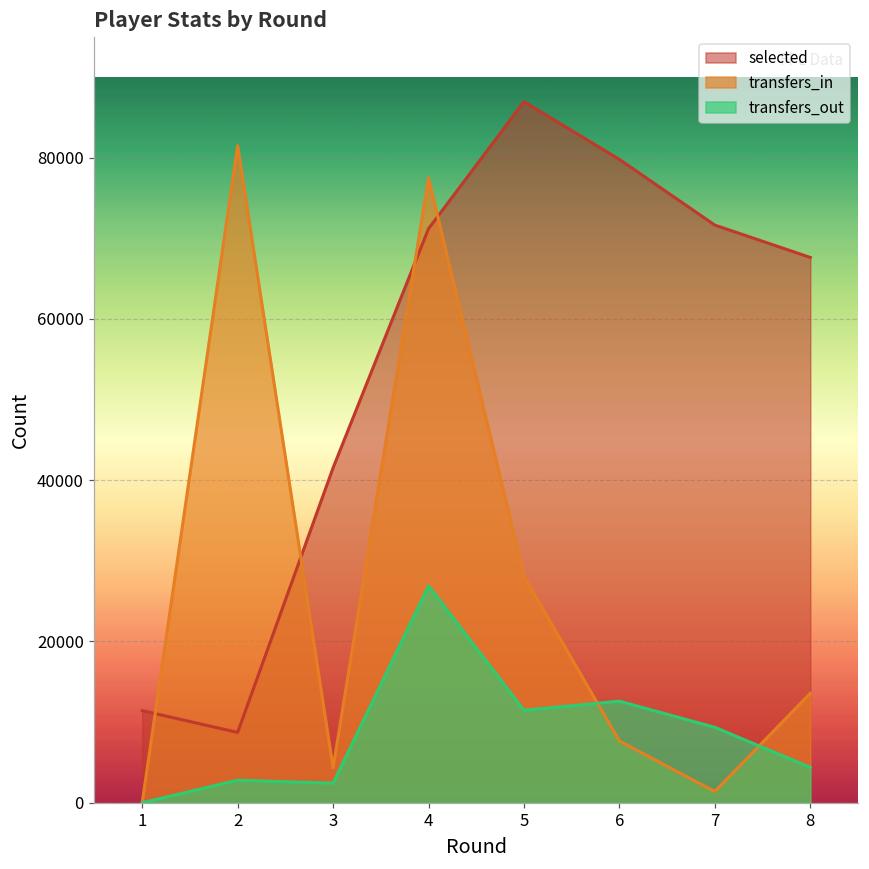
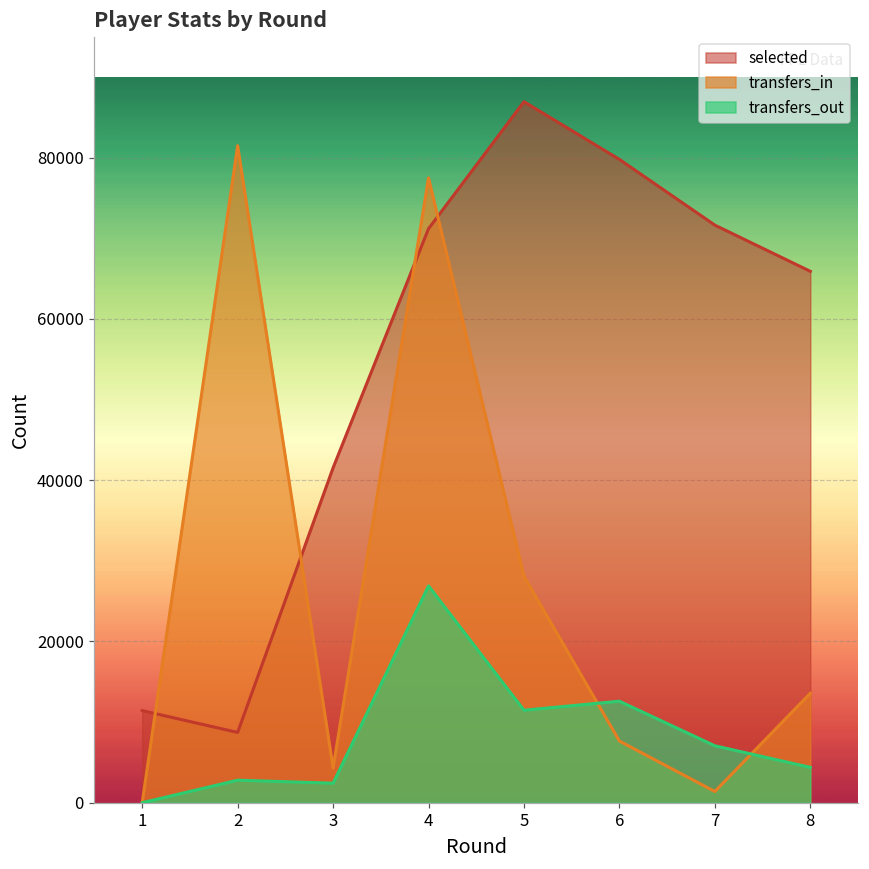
transfers_out, 7: 9000 -> 7000
selected, 8: 68000 -> 66000
